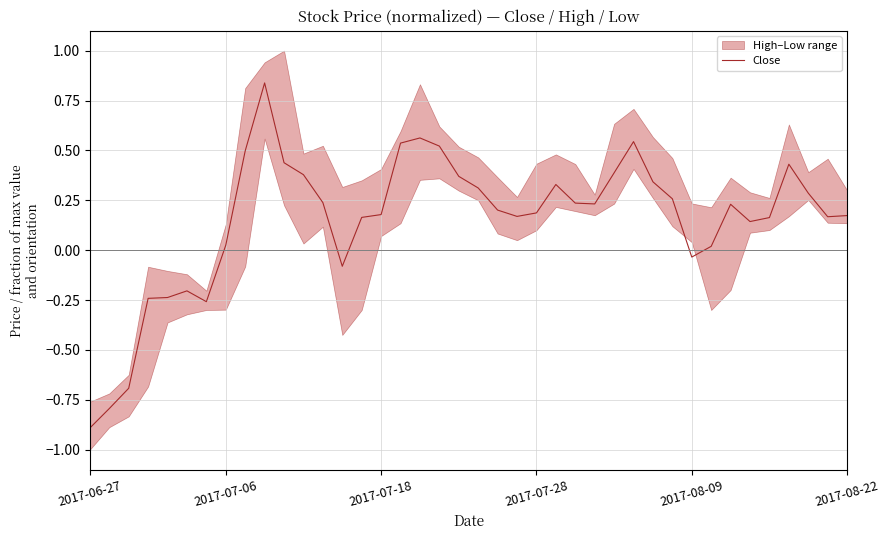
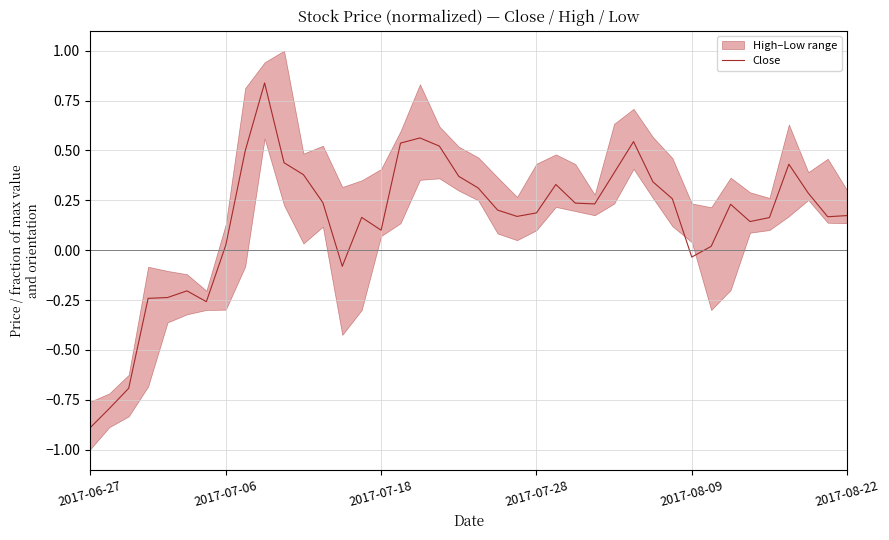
Close, 2017-07-18: 0.18 -> 0.10
